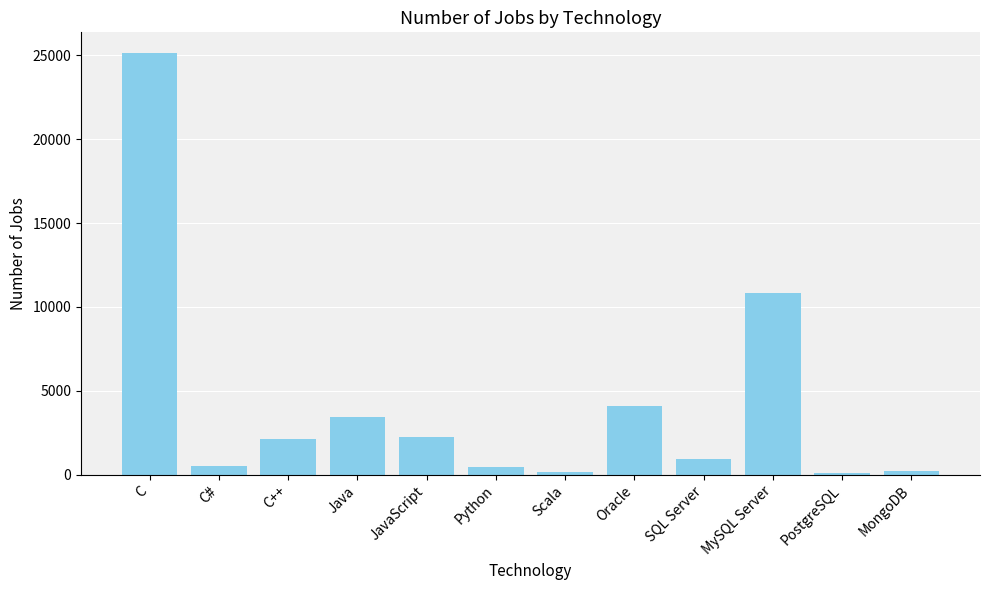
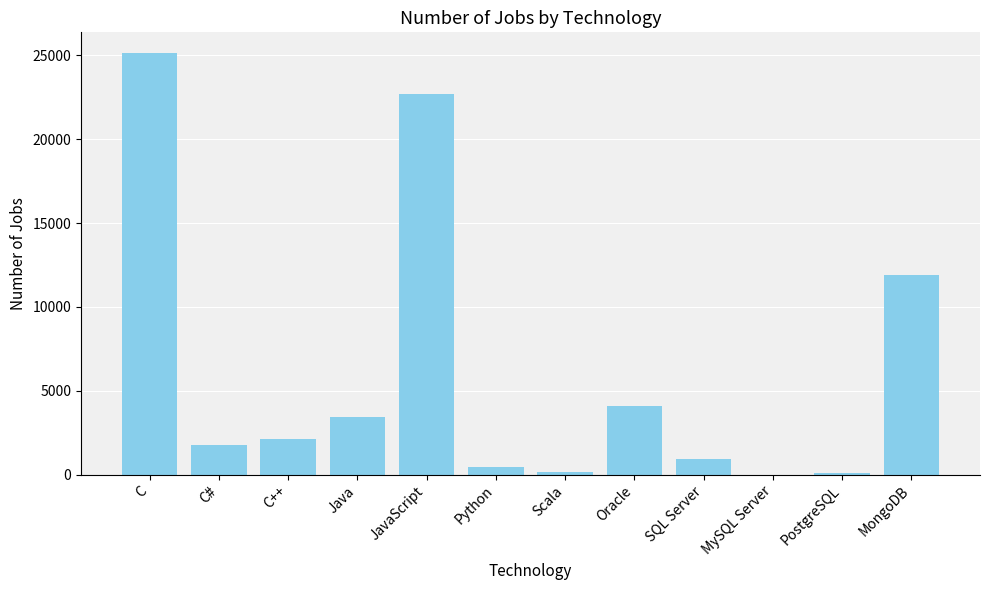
C#: 500 -> 1700
JavaScript: 2200 -> 22700
MySQL Server: 10800 -> 0
MongoDB: 200 -> 11900
